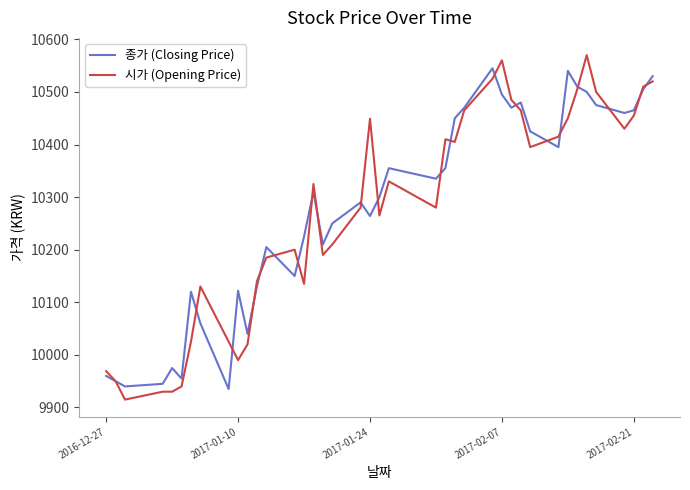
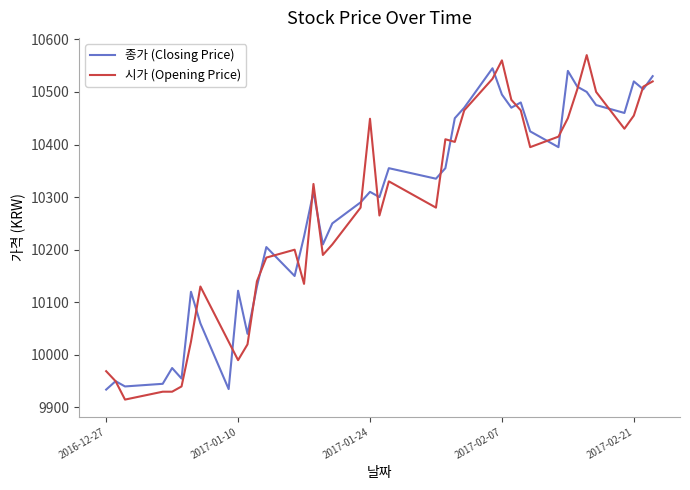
종가 (Closing Price), 2016-12-27: 9960 -> 9930
종가 (Closing Price), 2017-01-24: 10260 -> 10310
종가 (Closing Price), 2017-02-21: 10470 -> 10520
